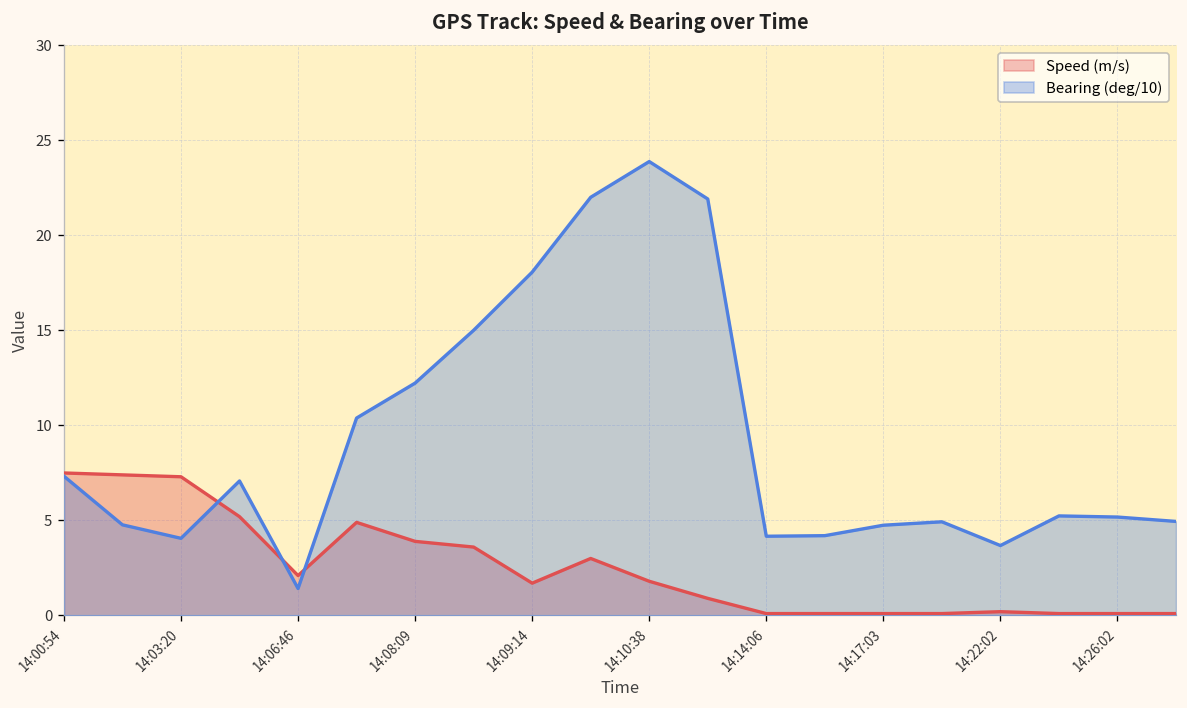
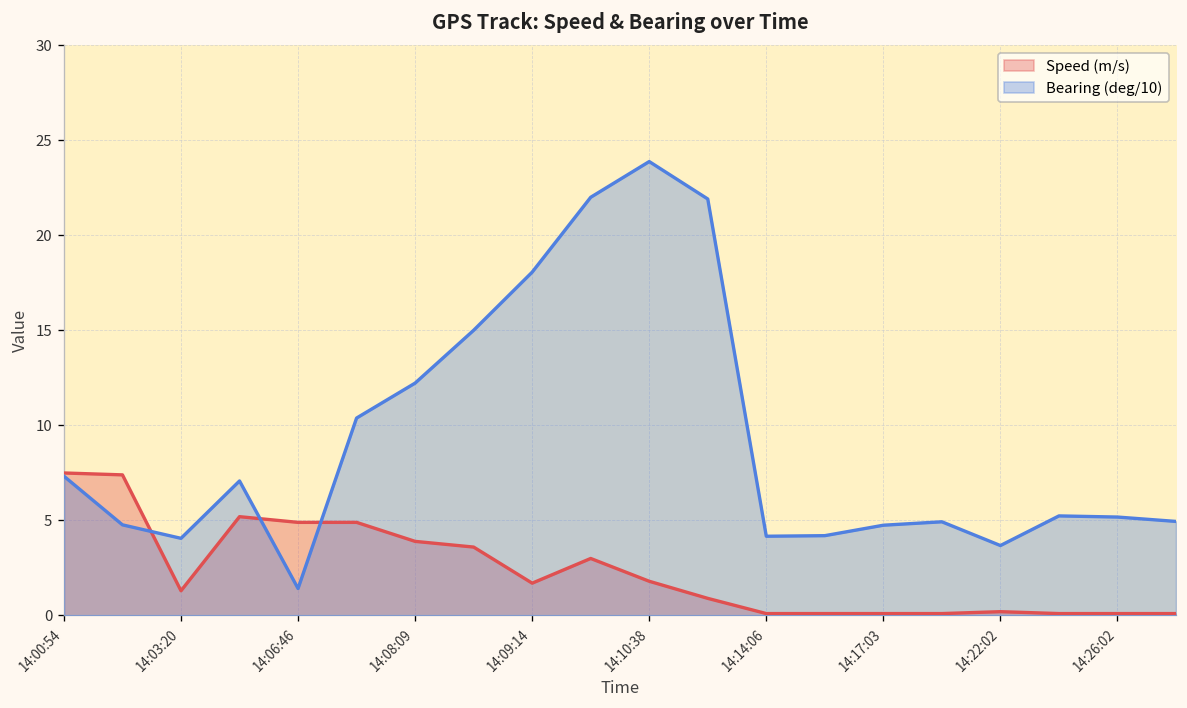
Speed (m/s), 14:03:20: 7.3 -> 1.3
Speed (m/s), 14:06:46: 2.1 -> 4.9
